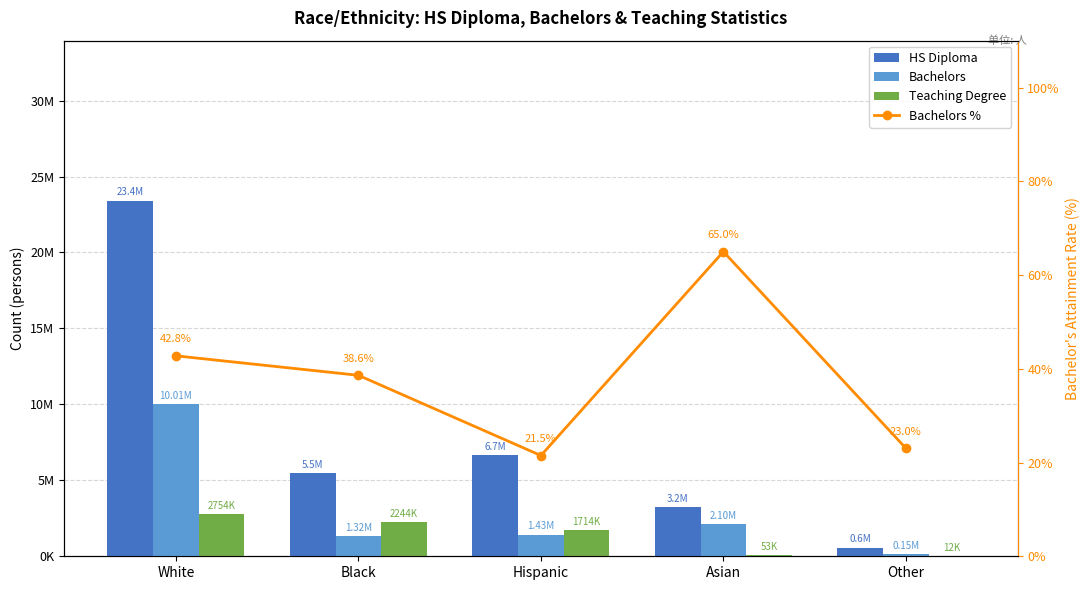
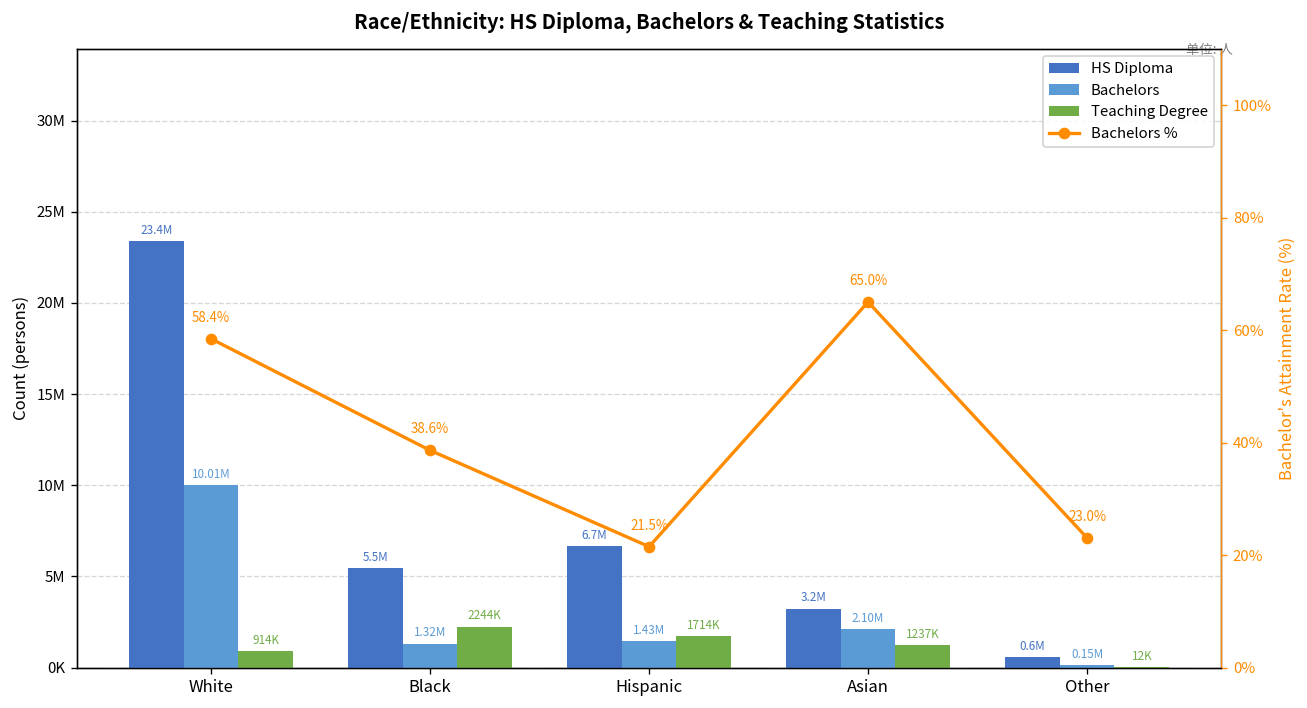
Teaching Degree, White: 2754K -> 914K
Teaching Degree, Asian: 53K -> 1237K
Bachelors %, White: 42.8% -> 58.4%
